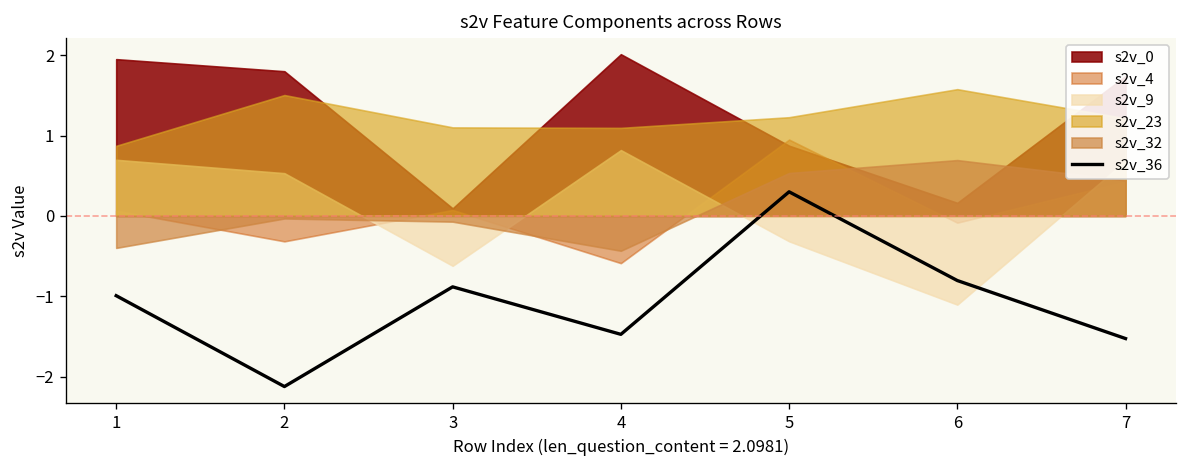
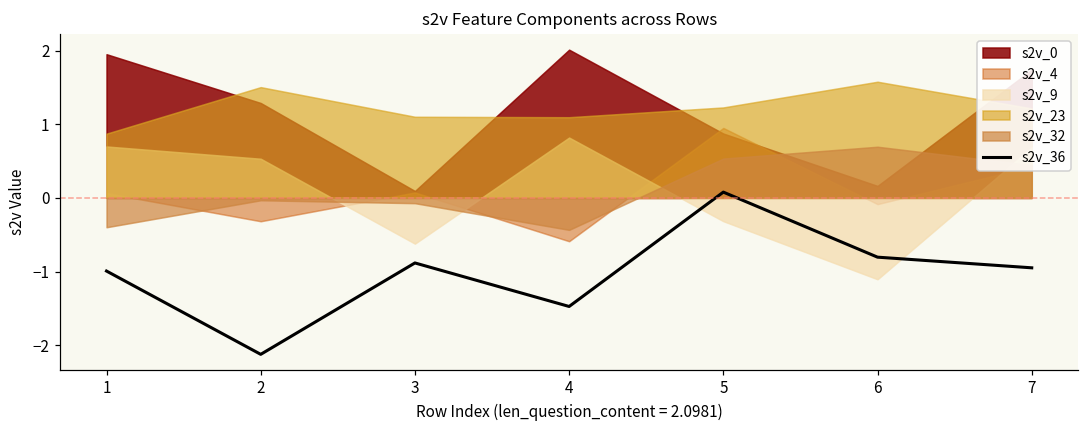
s2v_0, 2: 1.8 -> 1.3
s2v_36, 5: 0.3 -> 0.1
s2v_36, 7: -1.5 -> -0.9
